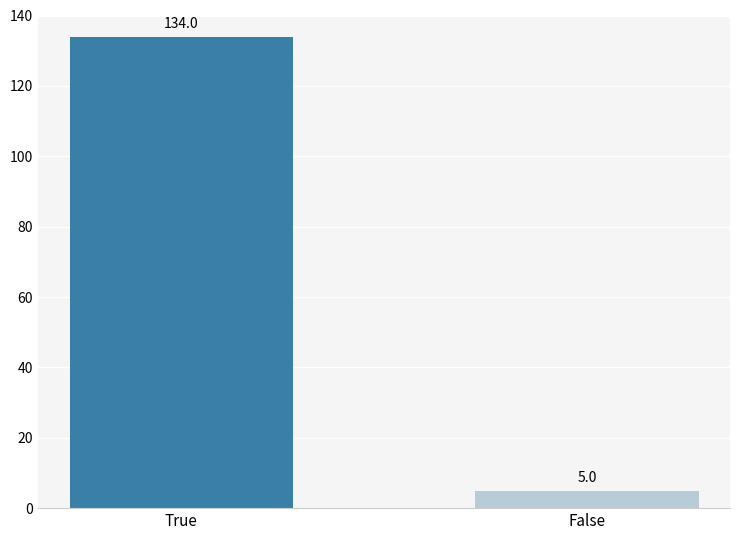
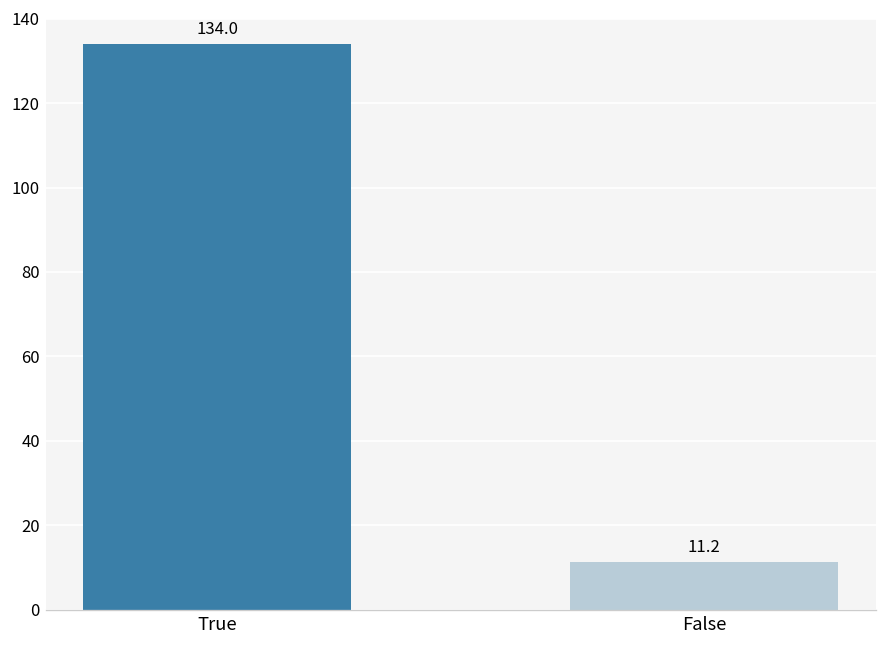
False: 5.0 -> 11.2
